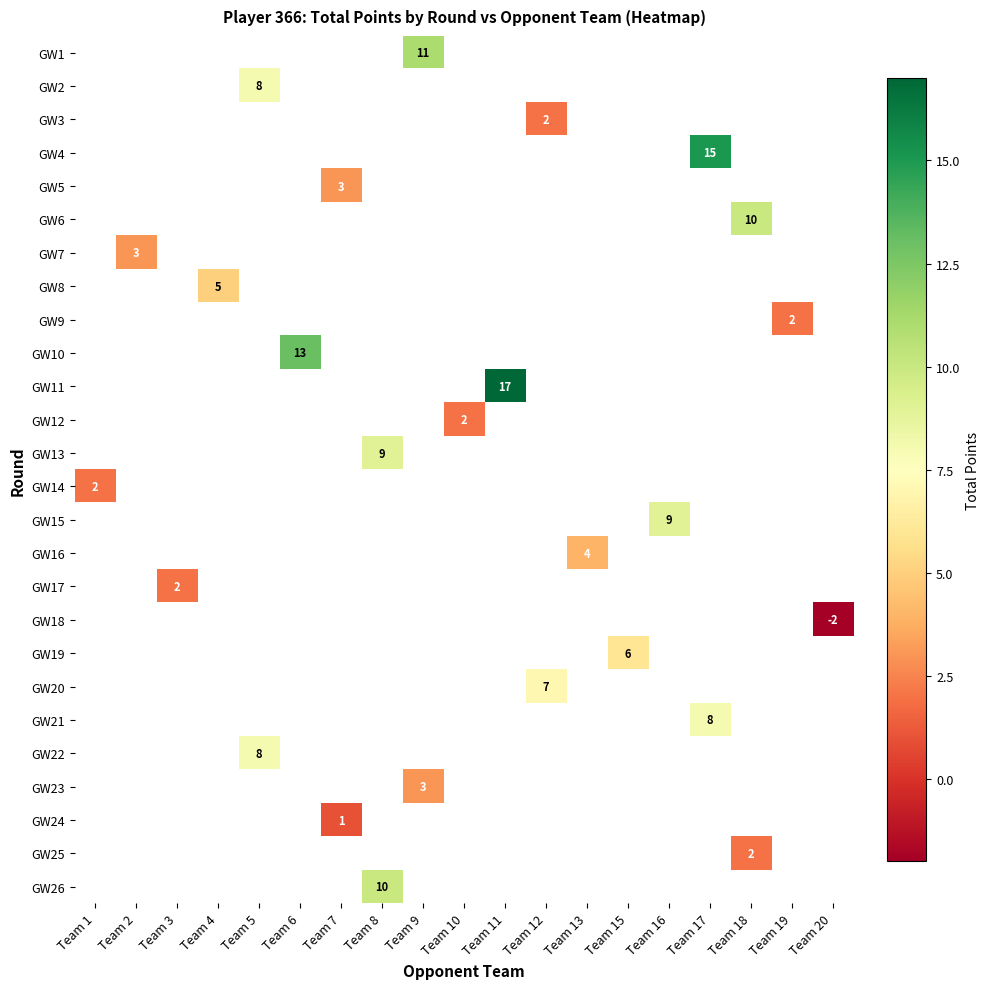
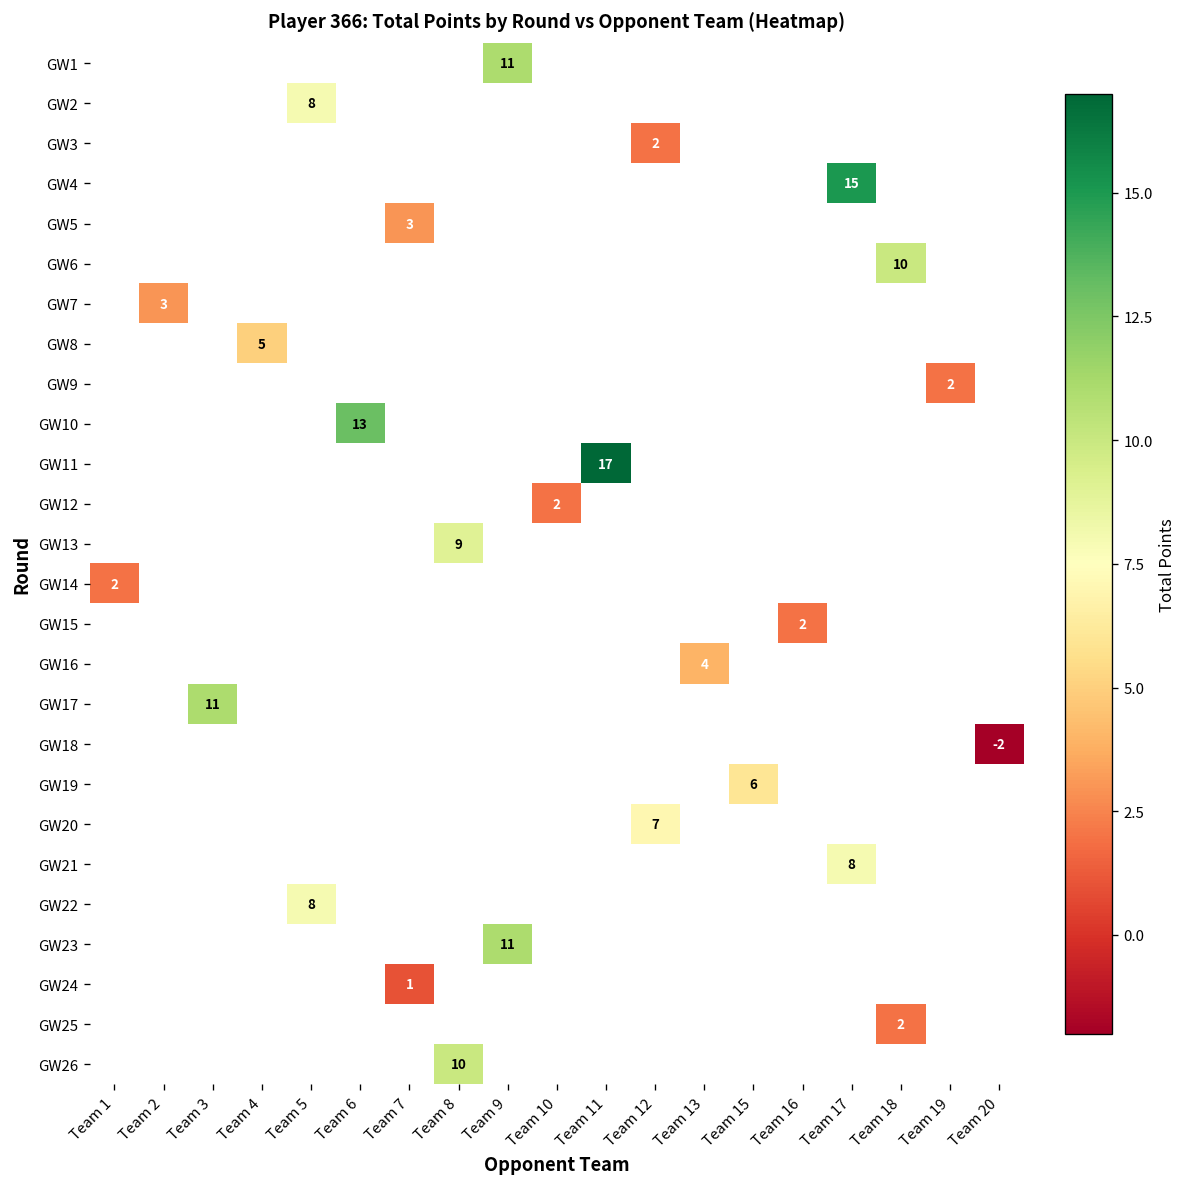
GW15, Team 16: 9 -> 2
GW17, Team 3: 2 -> 11
GW23, Team 9: 3 -> 11
